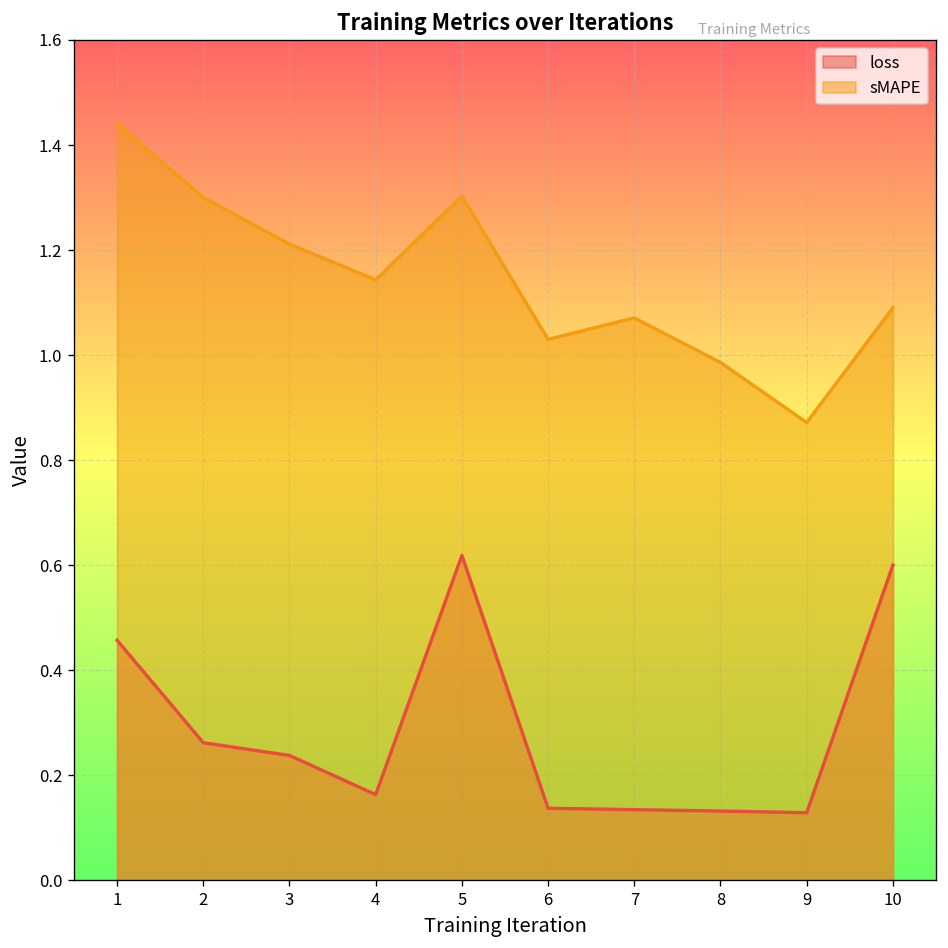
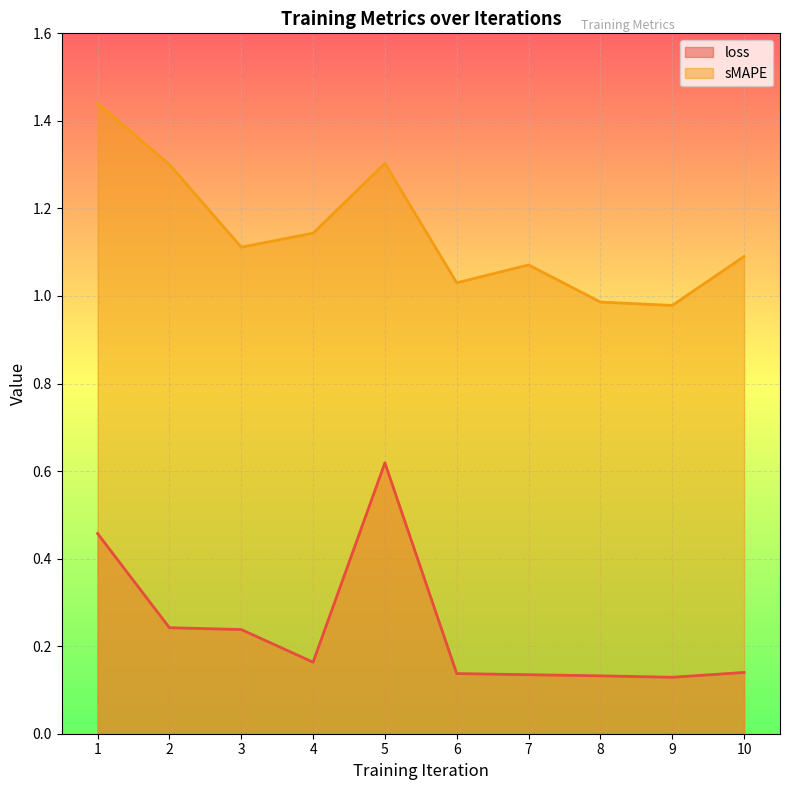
loss, 2: 0.26 -> 0.24
sMAPE, 3: 1.21 -> 1.11
sMAPE, 9: 0.87 -> 0.98
loss, 10: 0.60 -> 0.14
